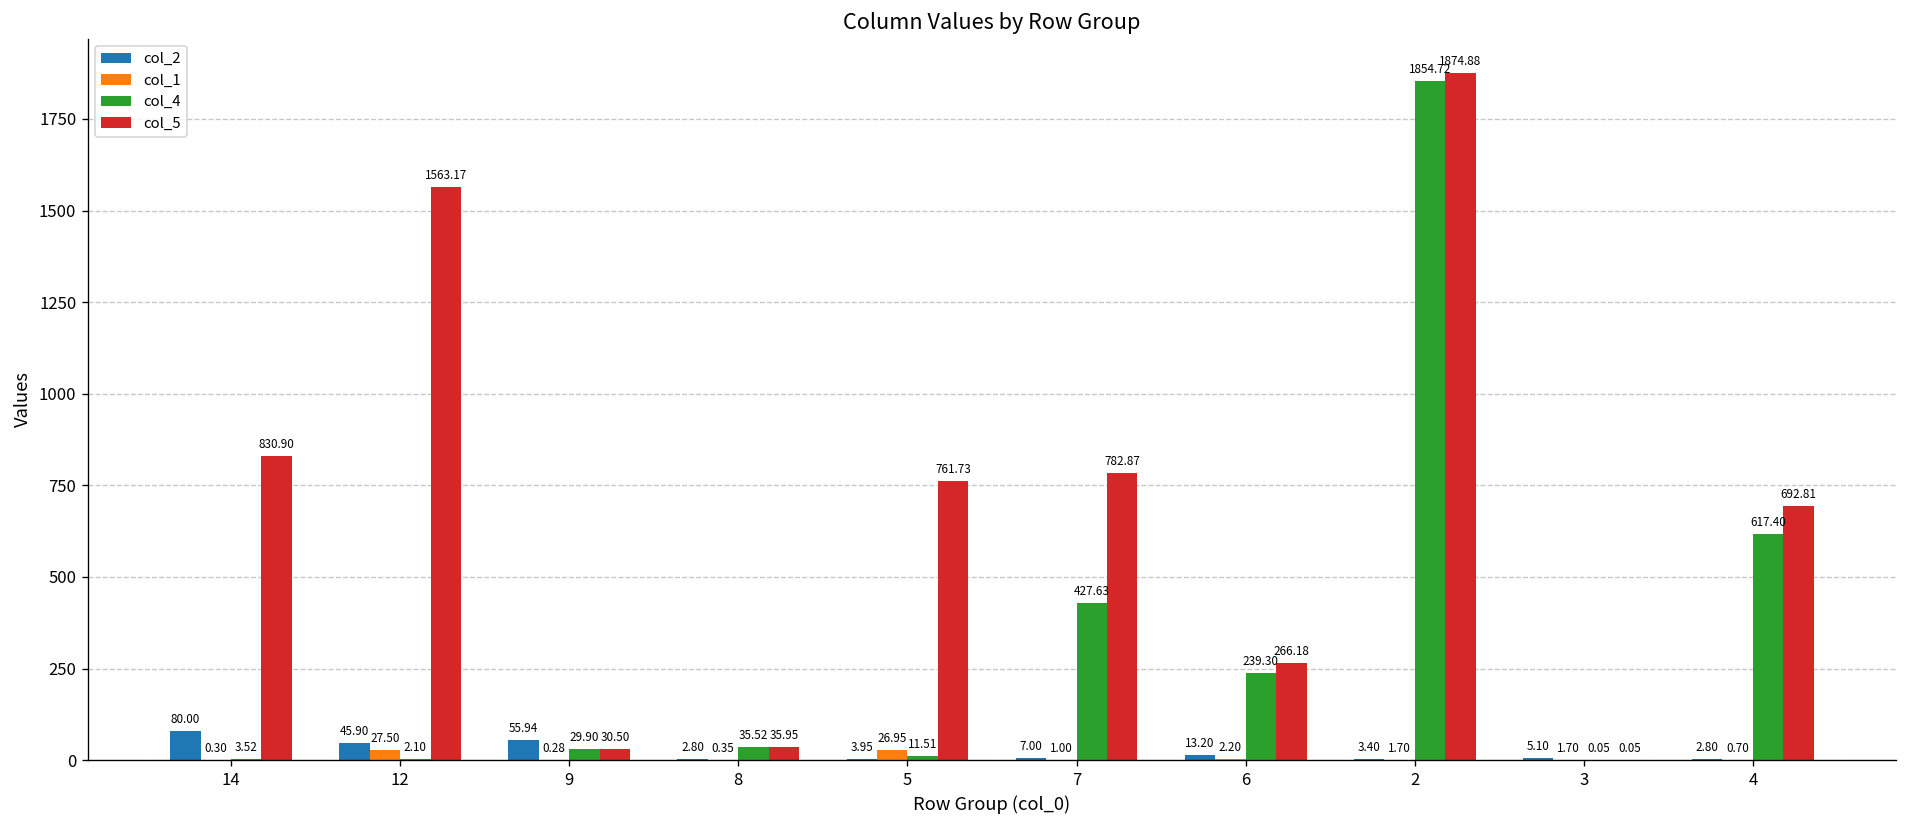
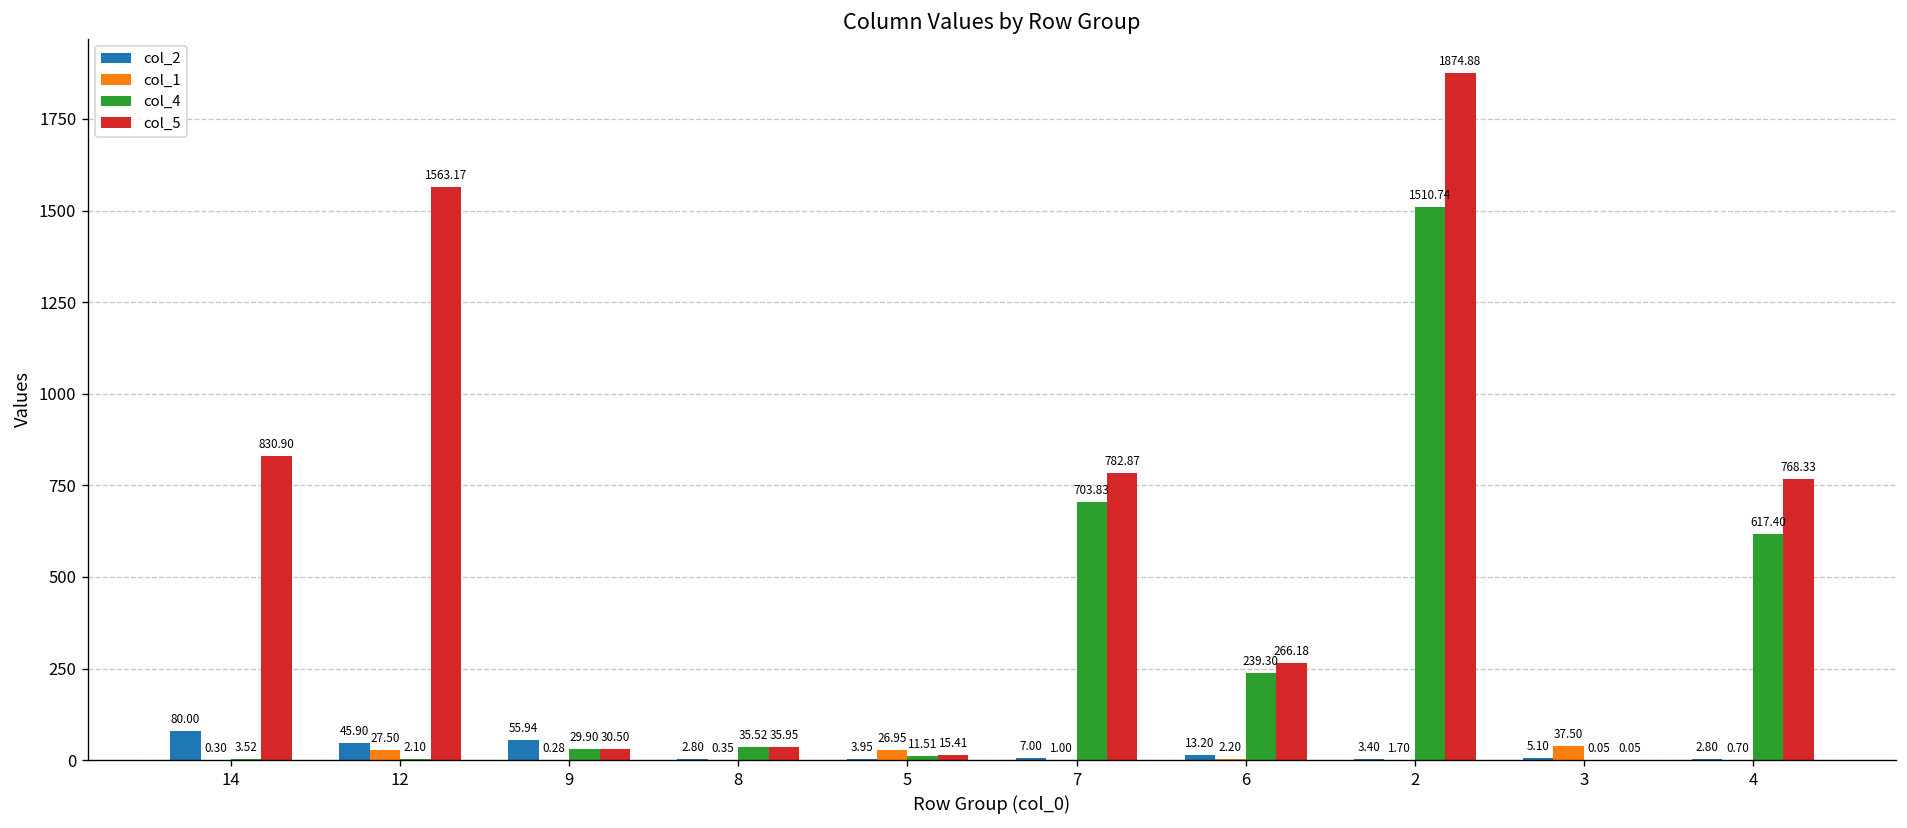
col_5, 5: 761.73 -> 15.41
col_4, 7: 427.63 -> 703.83
col_4, 2: 1854.72 -> 1510.74
col_1, 3: 1.70 -> 37.50
col_5, 4: 692.81 -> 768.33
